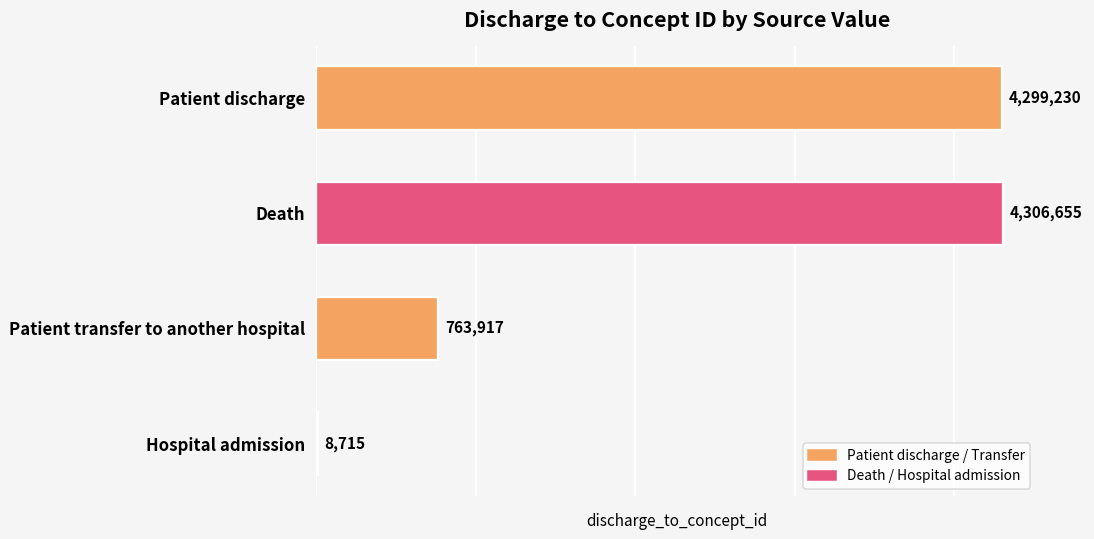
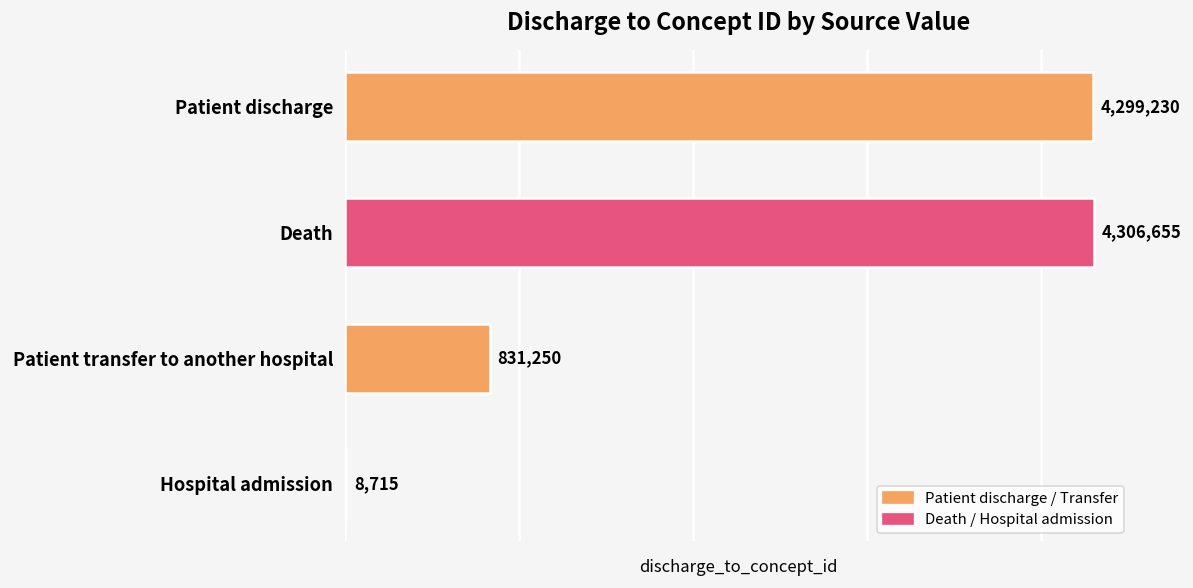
Patient transfer to another hospital: 763,917 -> 831,250
